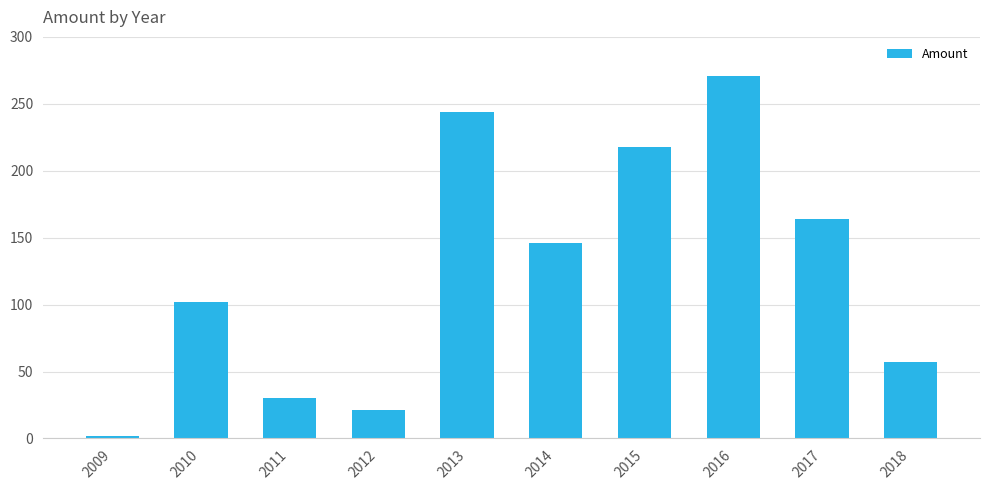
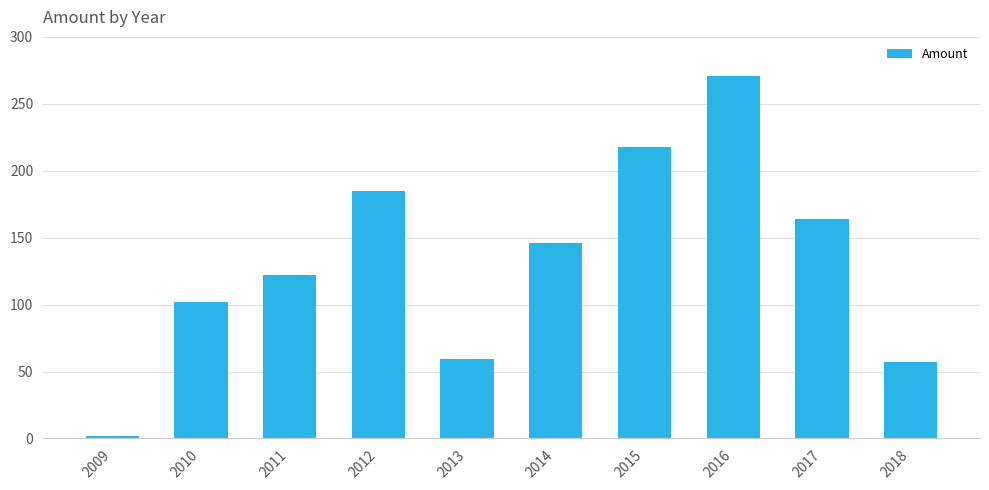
2011: 30 -> 122
2012: 21 -> 185
2013: 244 -> 59
